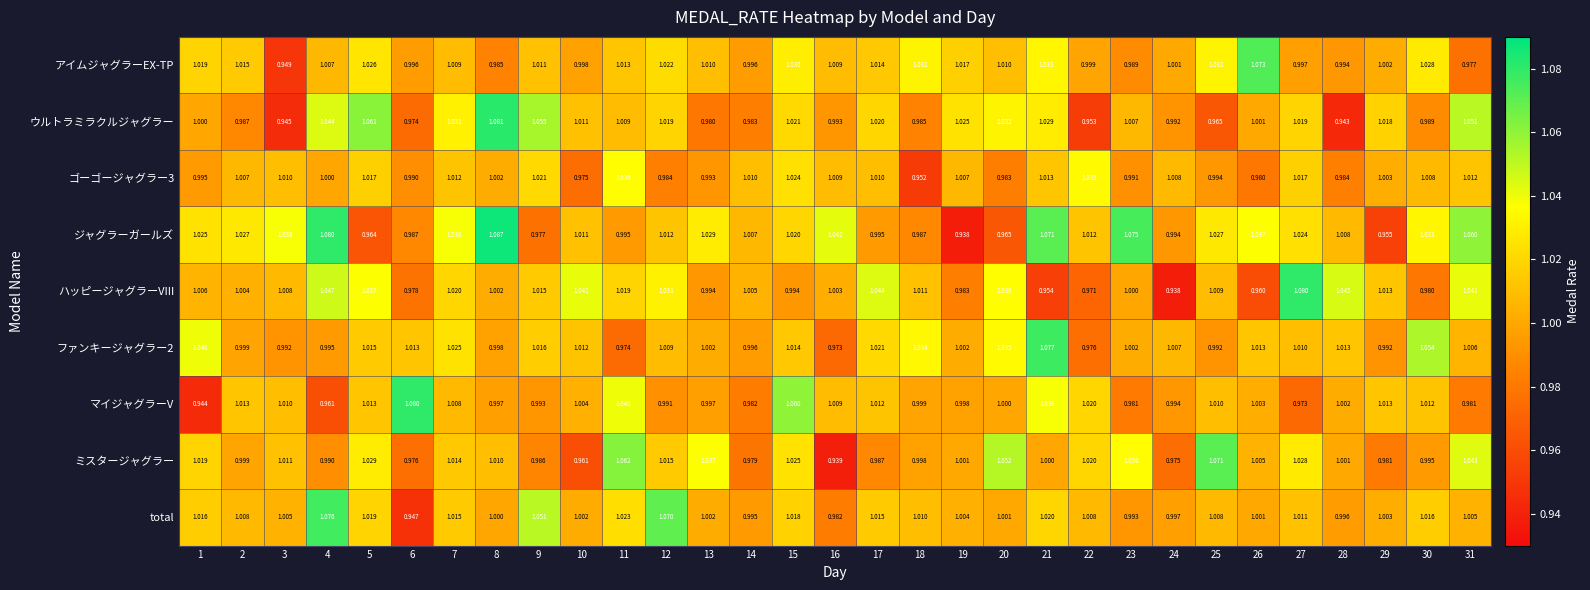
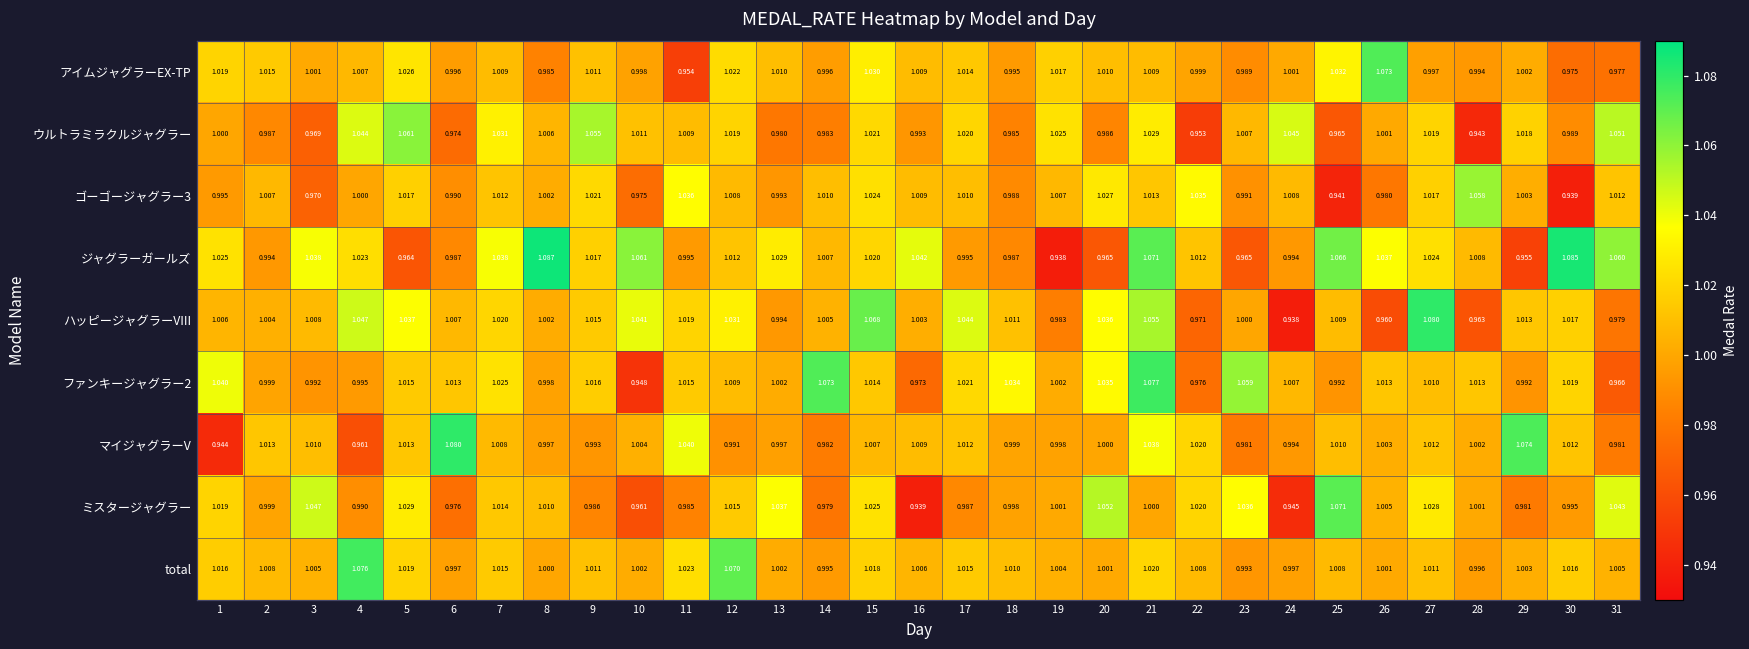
アイムジャグラーEX-TP, 3: 0.949 -> 1.001
アイムジャグラーEX-TP, 11: 1.013 -> 0.954
アイムジャグラーEX-TP, 18: 1.032 -> 0.995
アイムジャグラーEX-TP, 21: 1.033 -> 1.009
アイムジャグラーEX-TP, 30: 1.028 -> 0.975
ウルトラミラクルジャグラー, 3: 0.945 -> 0.969
ウルトラミラクルジャグラー, 8: 1.081 -> 1.006
ウルトラミラクルジャグラー, 20: 1.032 -> 0.986
ウルトラミラクルジャグラー, 24: 0.992 -> 1.045
ゴーゴージャグラー3, 3: 1.010 -> 0.970
ゴーゴージャグラー3, 12: 0.984 -> 1.008
ゴーゴージャグラー3, 18: 0.952 -> 0.988
ゴーゴージャグラー3, 20: 0.983 -> 1.027
ゴーゴージャグラー3, 25: 0.994 -> 0.941
ゴーゴージャグラー3, 28: 0.984 -> 1.058
ゴーゴージャグラー3, 30: 1.008 -> 0.939
ジャグラーガールズ, 2: 1.027 -> 0.994
ジャグラーガールズ, 4: 1.080 -> 1.023
ジャグラーガールズ, 9: 0.977 -> 1.017
ジャグラーガールズ, 10: 1.011 -> 1.061
ジャグラーガールズ, 23: 1.075 -> 0.965
ジャグラーガールズ, 25: 1.027 -> 1.066
ジャグラーガールズ, 30: 1.033 -> 1.085
ハッピージャグラーVIII, 6: 0.978 -> 1.007
ハッピージャグラーVIII, 15: 0.994 -> 1.068
ハッピージャグラーVIII, 21: 0.954 -> 1.055
ハッピージャグラーVIII, 28: 1.045 -> 0.963
ハッピージャグラーVIII, 30: 0.980 -> 1.017
ハッピージャグラーVIII, 31: 1.041 -> 0.979
ファンキージャグラー2, 10: 1.012 -> 0.948
ファンキージャグラー2, 11: 0.974 -> 1.015
ファンキージャグラー2, 14: 0.996 -> 1.073
ファンキージャグラー2, 23: 1.002 -> 1.059
ファンキージャグラー2, 30: 1.054 -> 1.019
ファンキージャグラー2, 31: 1.006 -> 0.966
マイジャグラーV, 15: 1.060 -> 1.007
マイジャグラーV, 27: 0.973 -> 1.012
マイジャグラーV, 29: 1.013 -> 1.074
ミスタージャグラー, 3: 1.011 -> 1.047
ミスタージャグラー, 11: 1.062 -> 0.985
ミスタージャグラー, 24: 0.975 -> 0.945
total, 6: 0.947 -> 0.997
total, 9: 1.051 -> 1.011
total, 16: 0.982 -> 1.006
